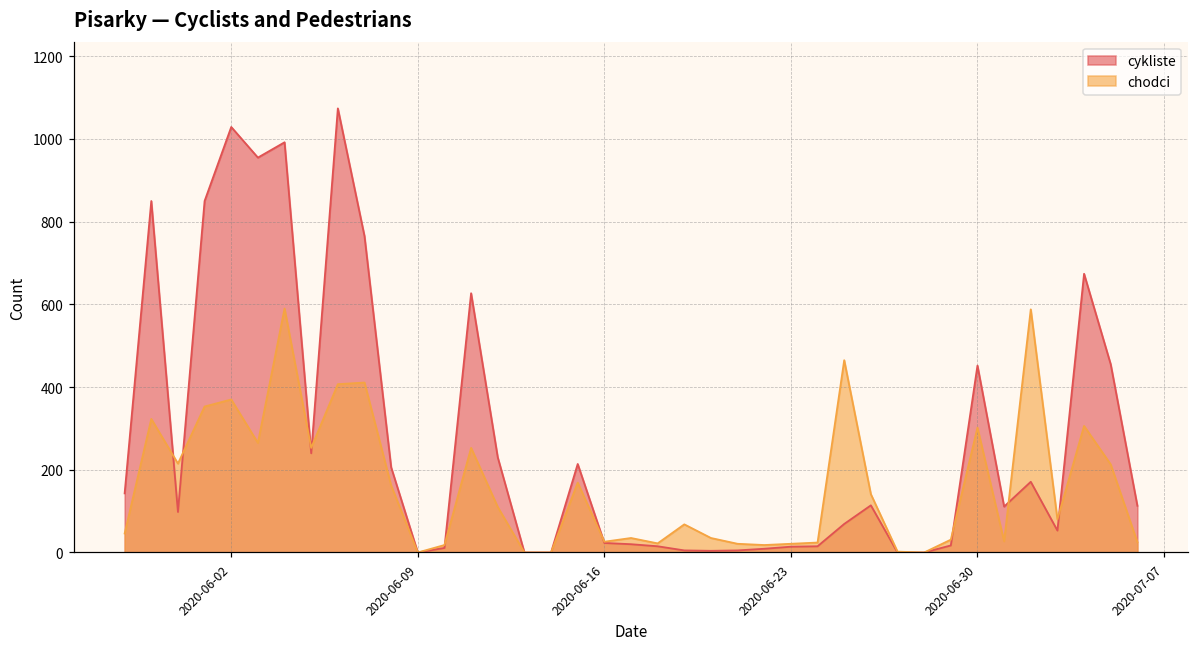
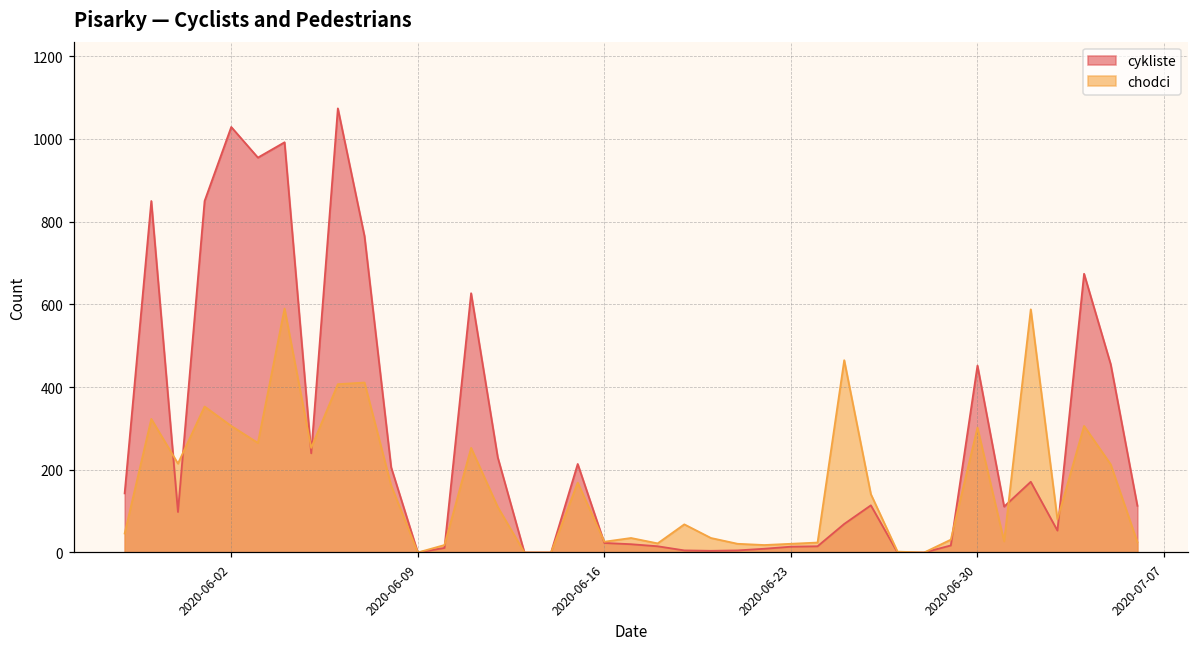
chodci, 2020-06-02: 370 -> 310
